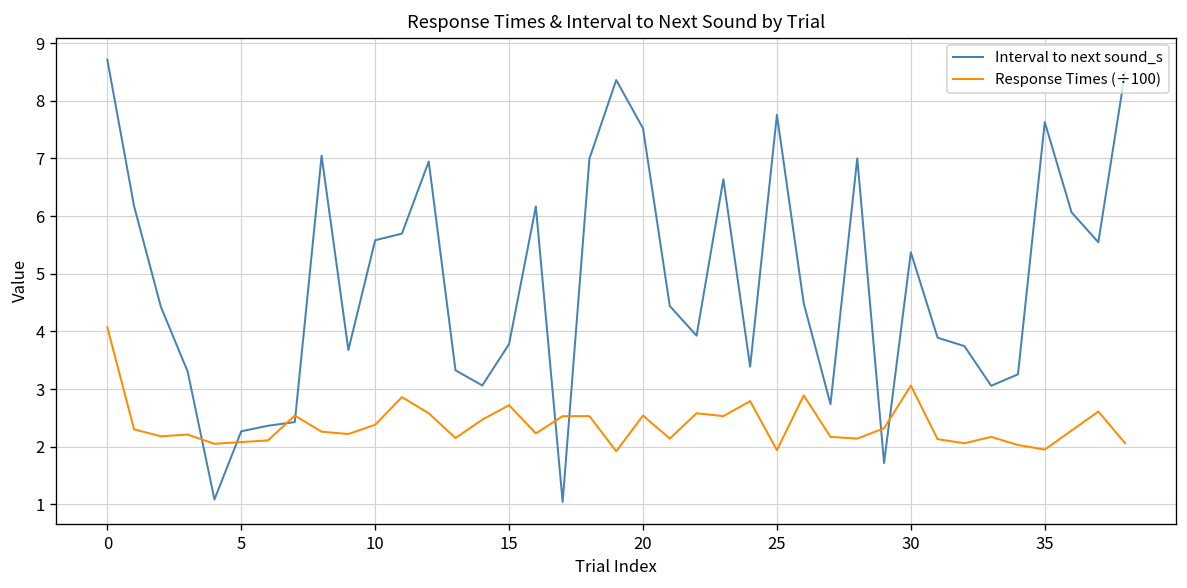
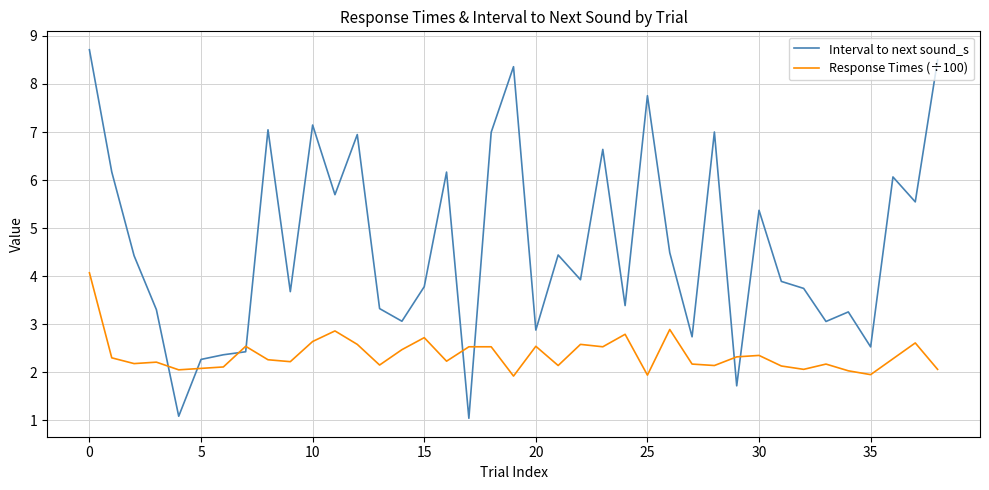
Interval to next sound_s, 10: 5.6 -> 7.1
Response Times (÷100), 10: 2.4 -> 2.6
Interval to next sound_s, 20: 7.5 -> 2.9
Response Times (÷100), 30: 3.1 -> 2.4
Interval to next sound_s, 35: 7.6 -> 2.5
